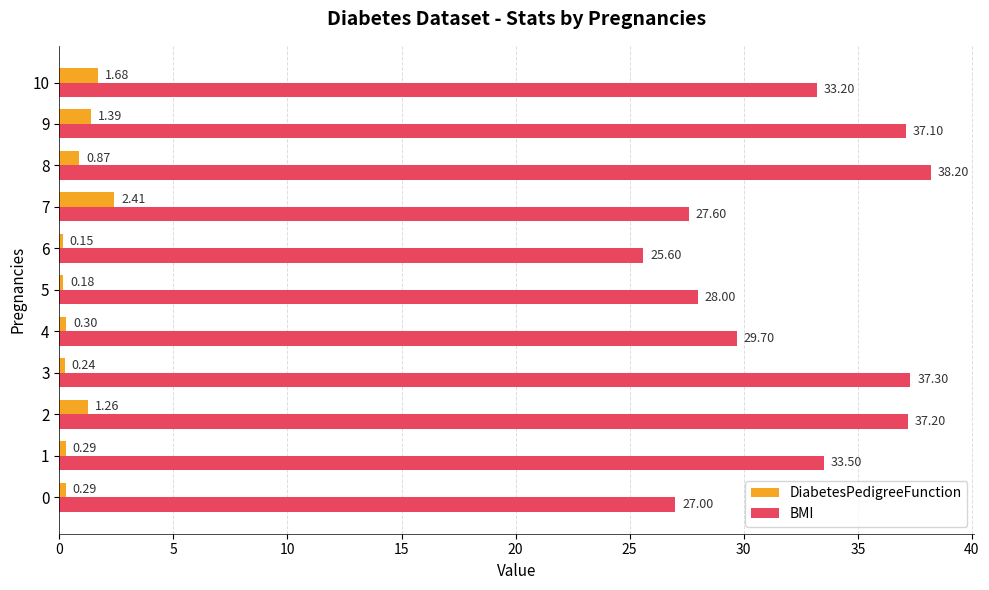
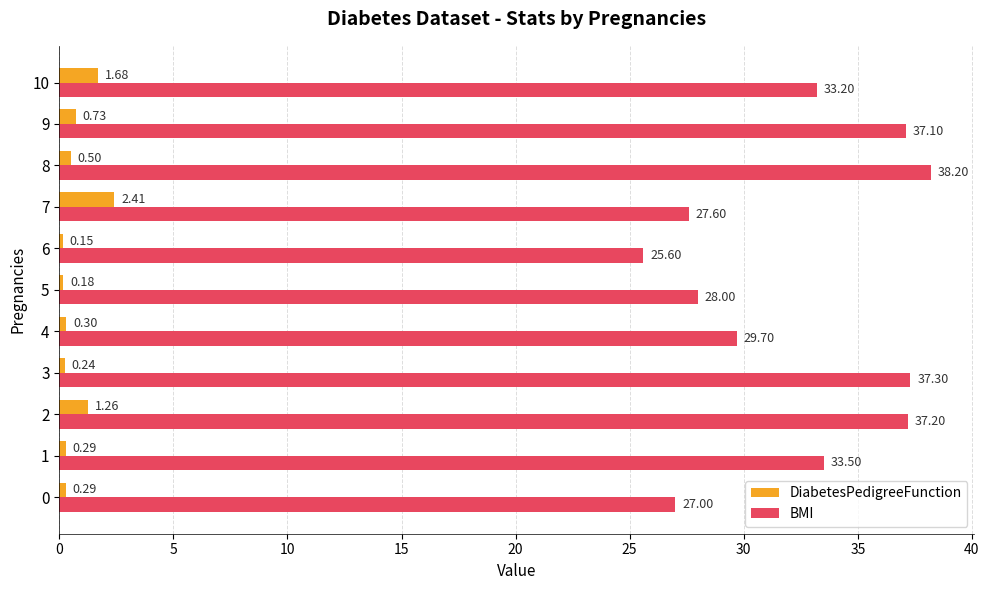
DiabetesPedigreeFunction, 9: 1.39 -> 0.73
DiabetesPedigreeFunction, 8: 0.87 -> 0.50
